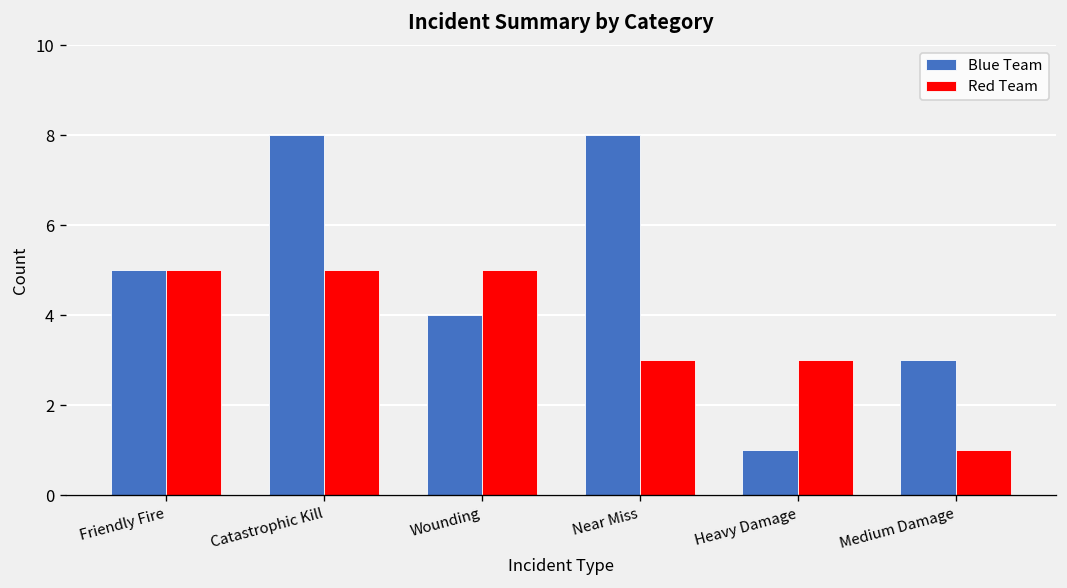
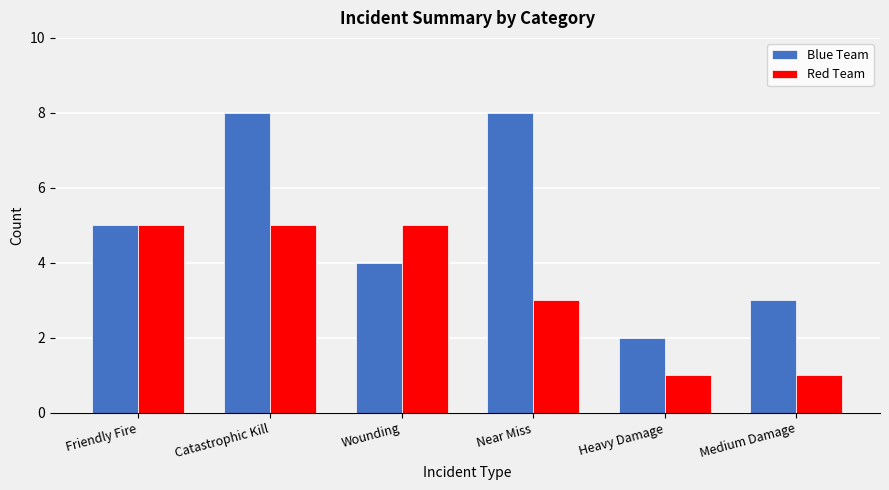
Blue Team, Heavy Damage: 1 -> 2
Red Team, Heavy Damage: 3 -> 1
